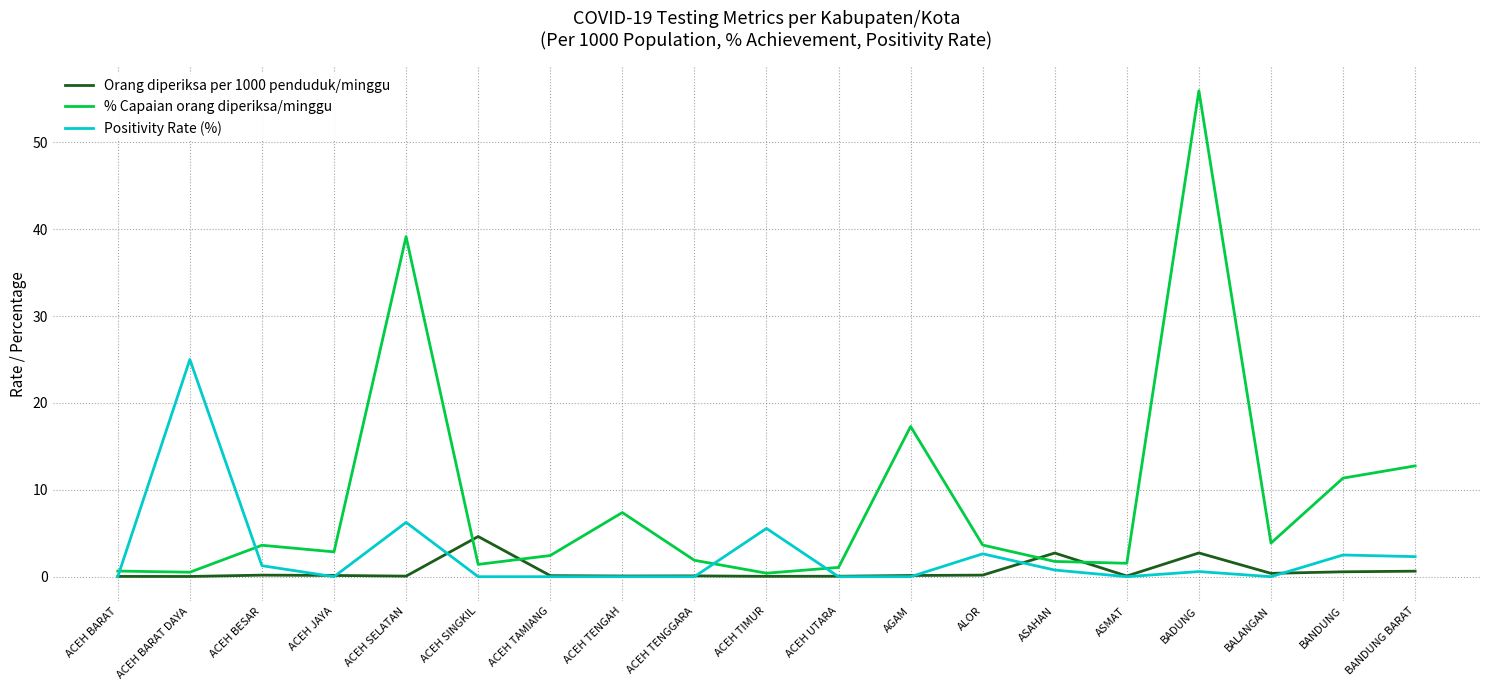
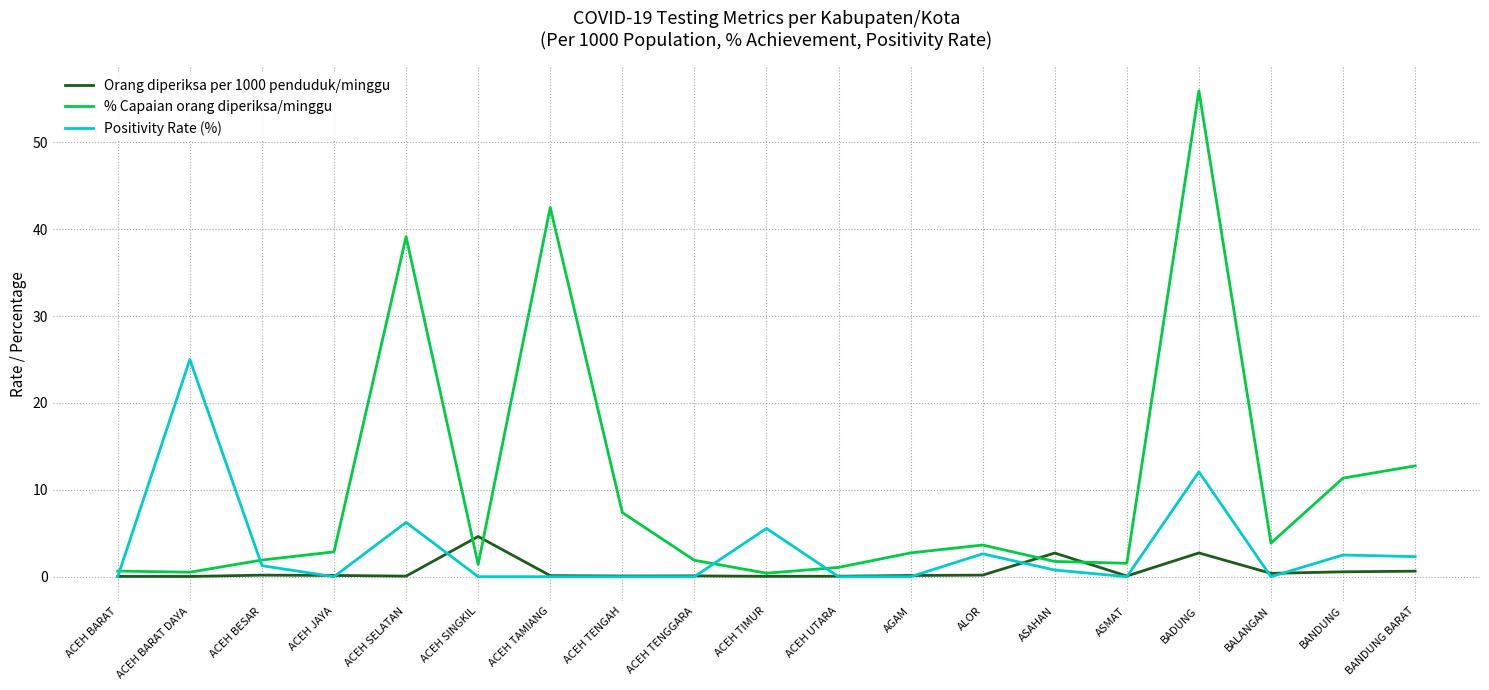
% Capaian orang diperiksa/minggu, ACEH BESAR: 4 -> 2
% Capaian orang diperiksa/minggu, ACEH TAMIANG: 2 -> 42
% Capaian orang diperiksa/minggu, AGAM: 17 -> 3
Positivity Rate (%), BADUNG: 1 -> 12
